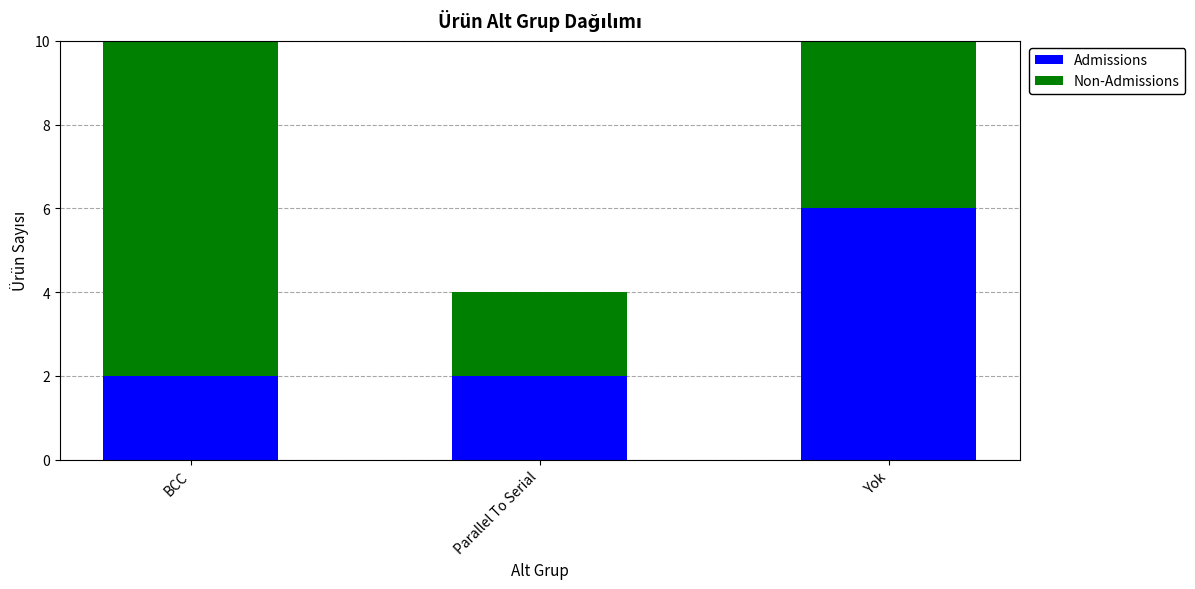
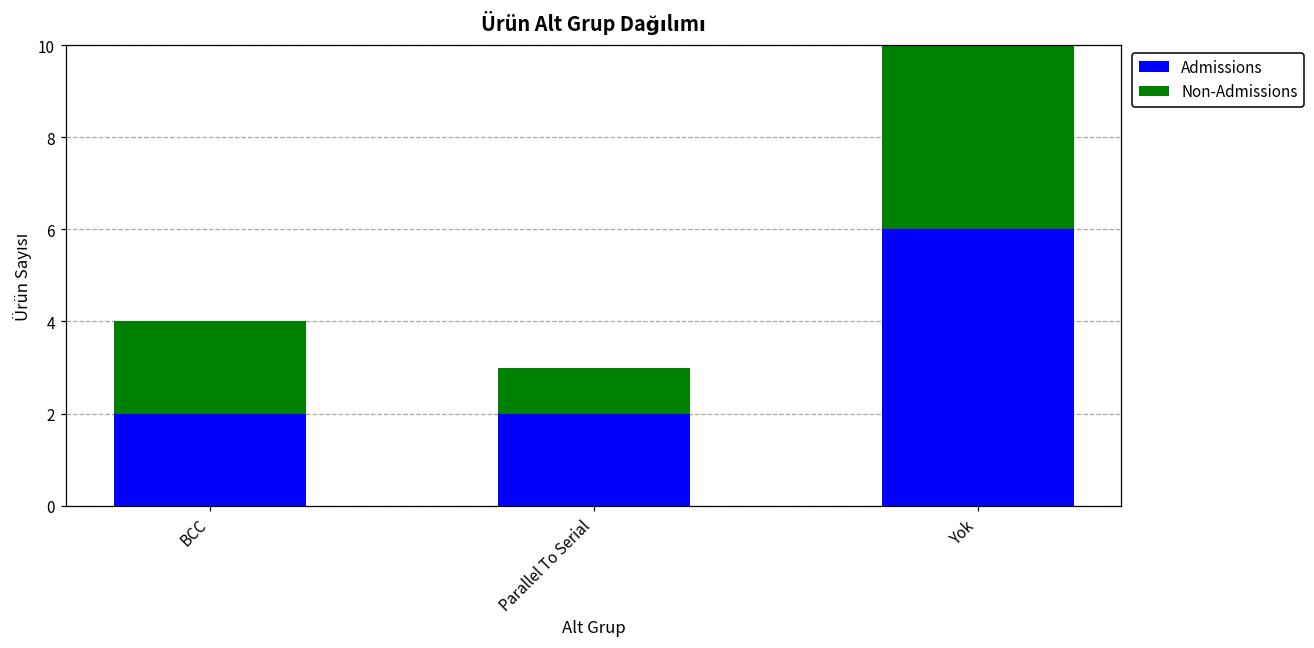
Non-Admissions, BCC: 8 -> 2
Non-Admissions, Parallel To Serial: 2 -> 1
